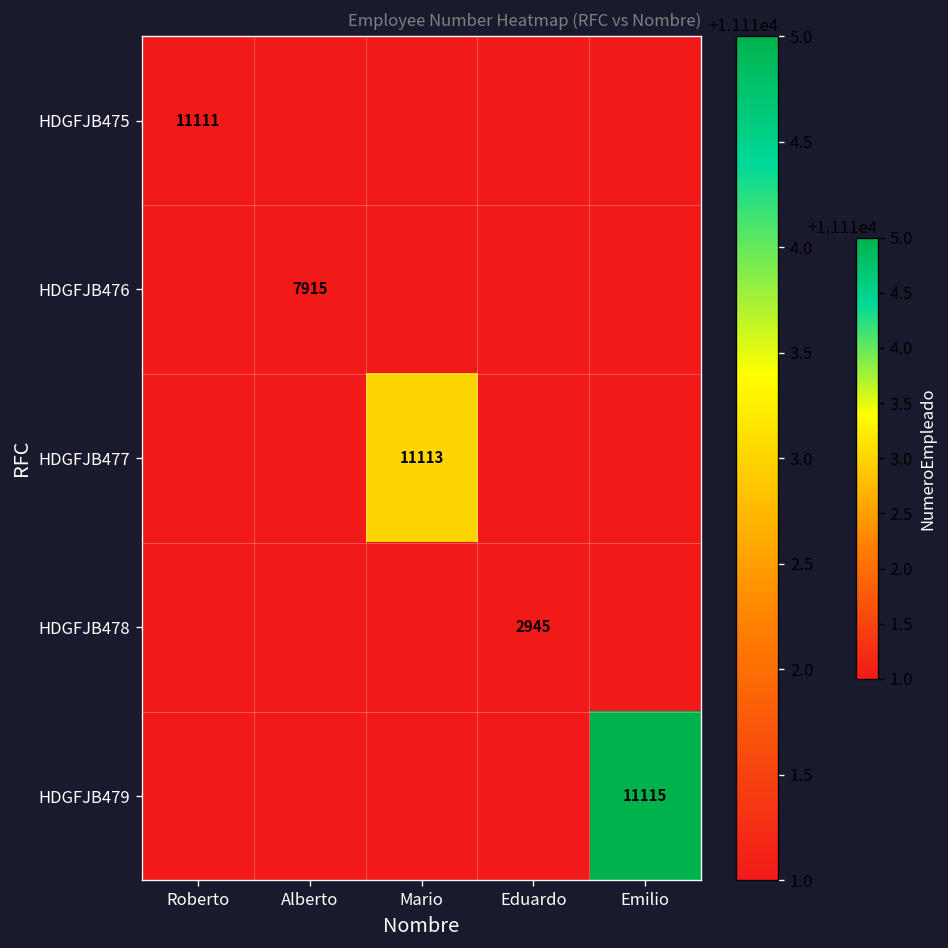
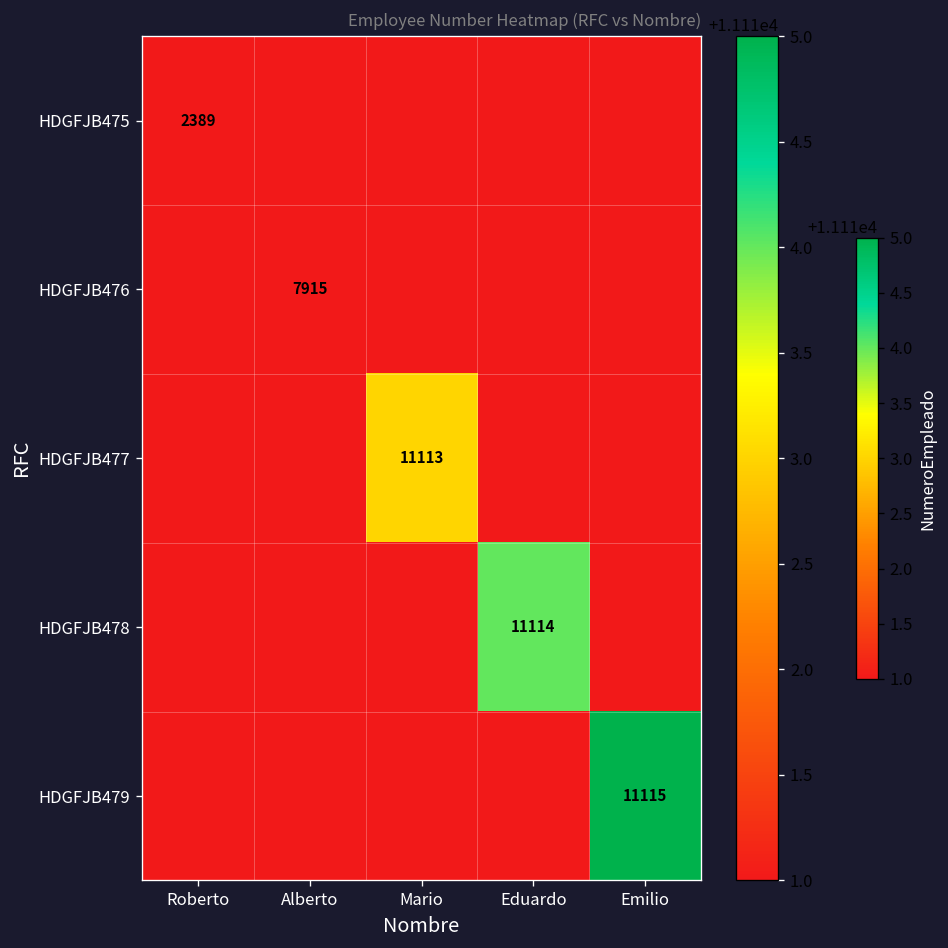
HDGFJB475, Roberto: 11111 -> 2389
HDGFJB478, Eduardo: 2945 -> 11114
